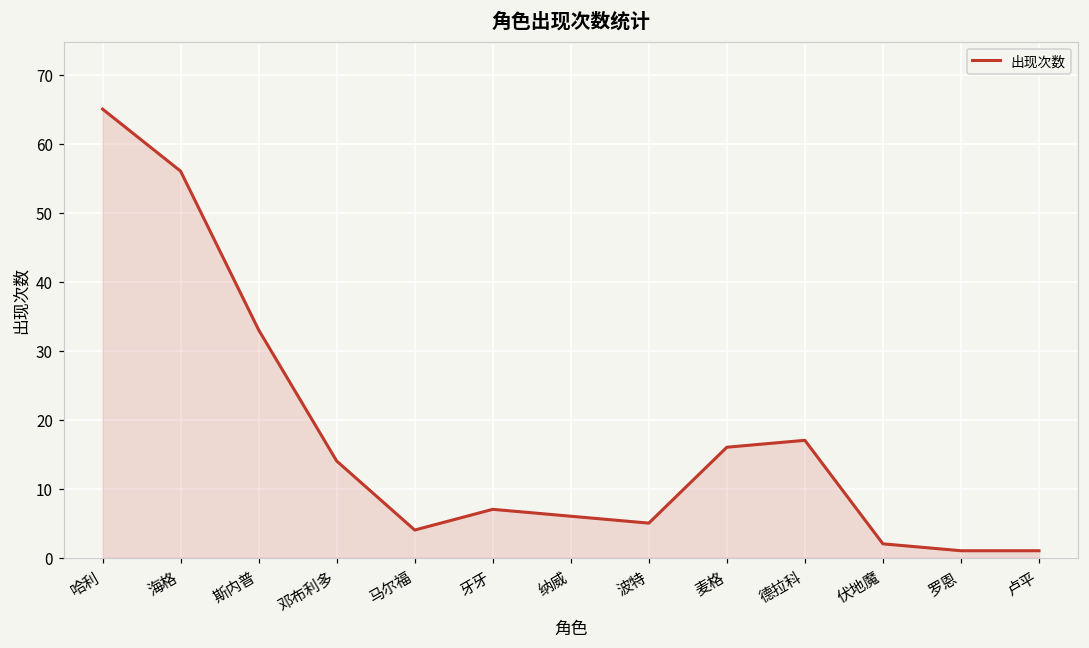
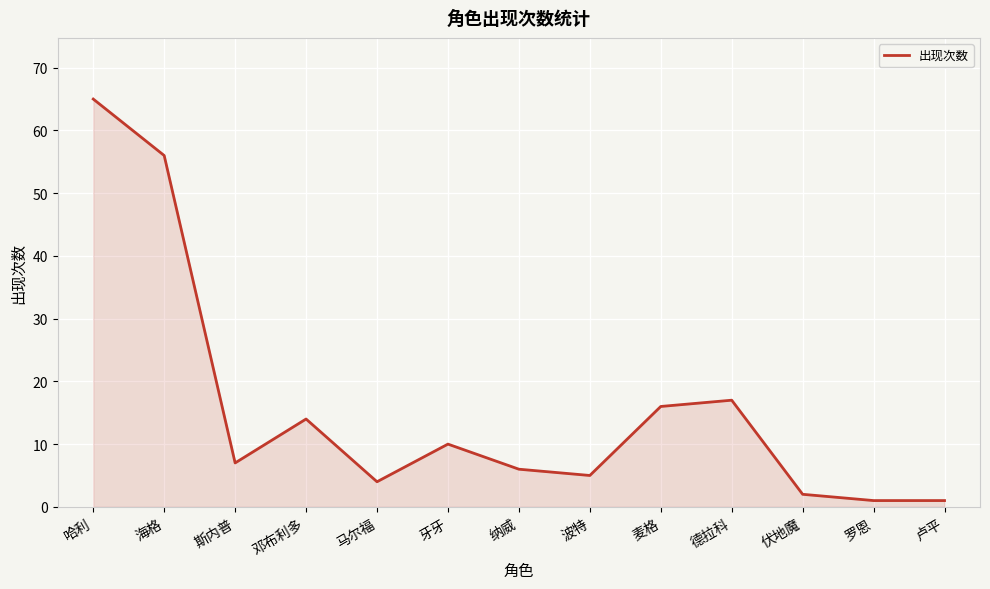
斯内普: 33 -> 7
牙牙: 7 -> 10
